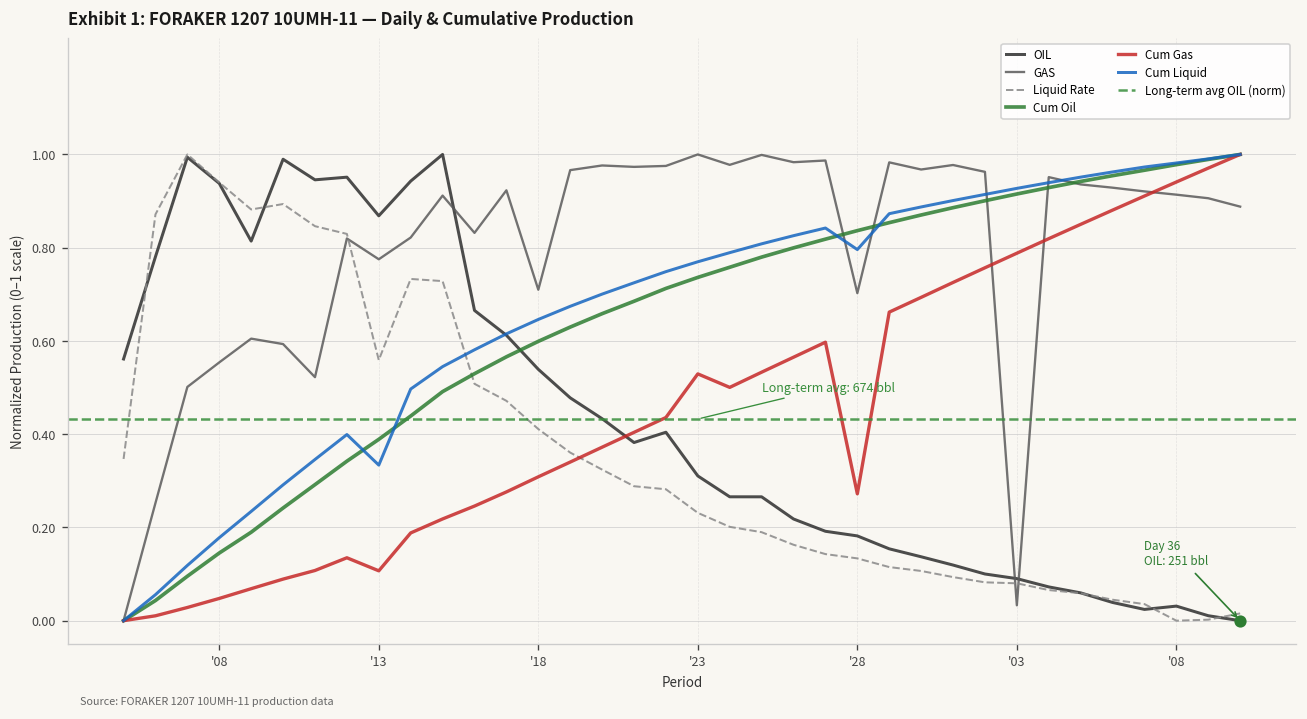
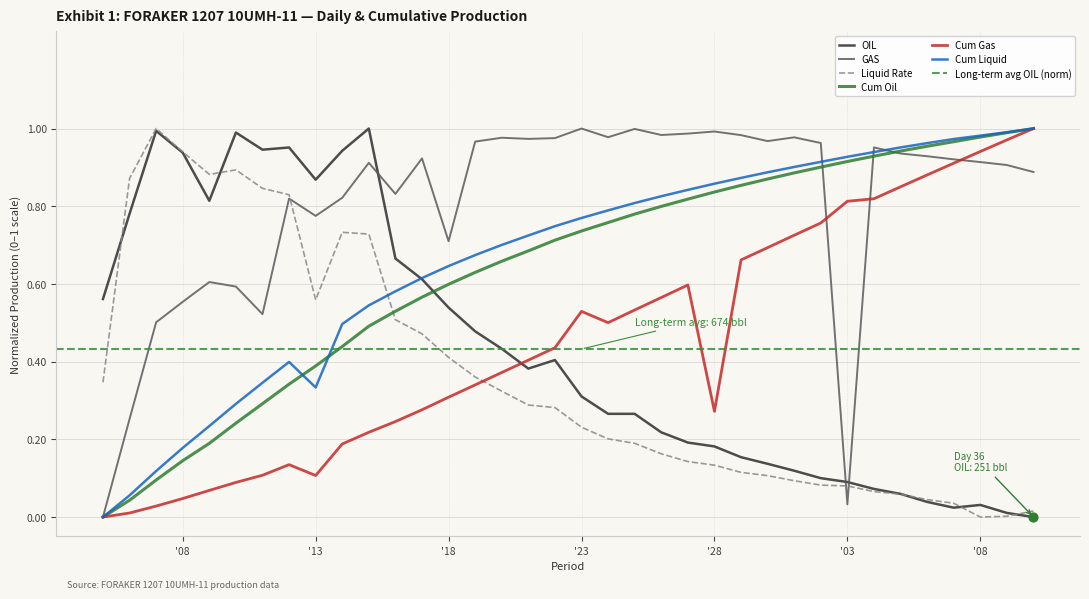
GAS, '28: 0.70 -> 0.99
Cum Liquid, '28: 0.80 -> 0.86
Cum Gas, '03: 0.79 -> 0.81
